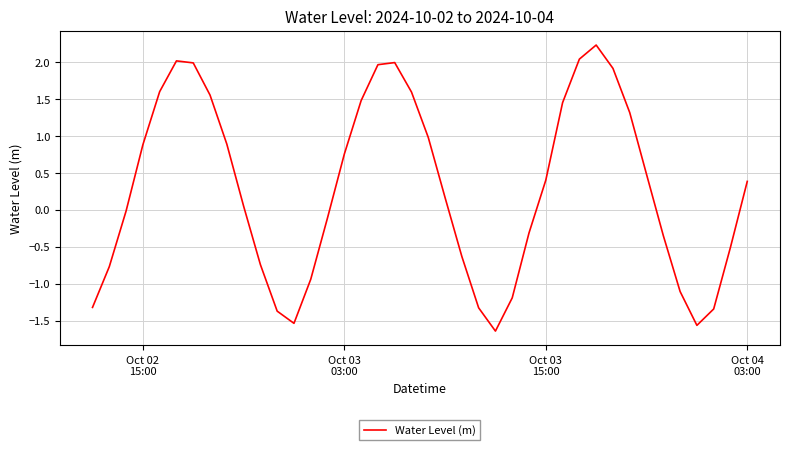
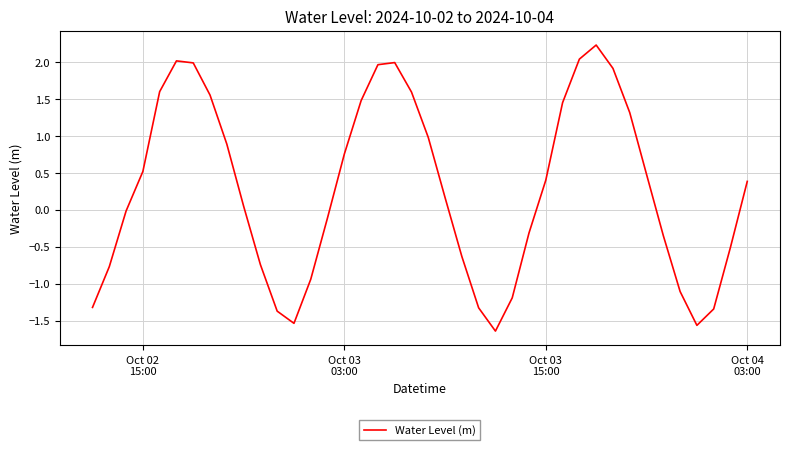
Oct 02 15:00: 0.9 -> 0.5
